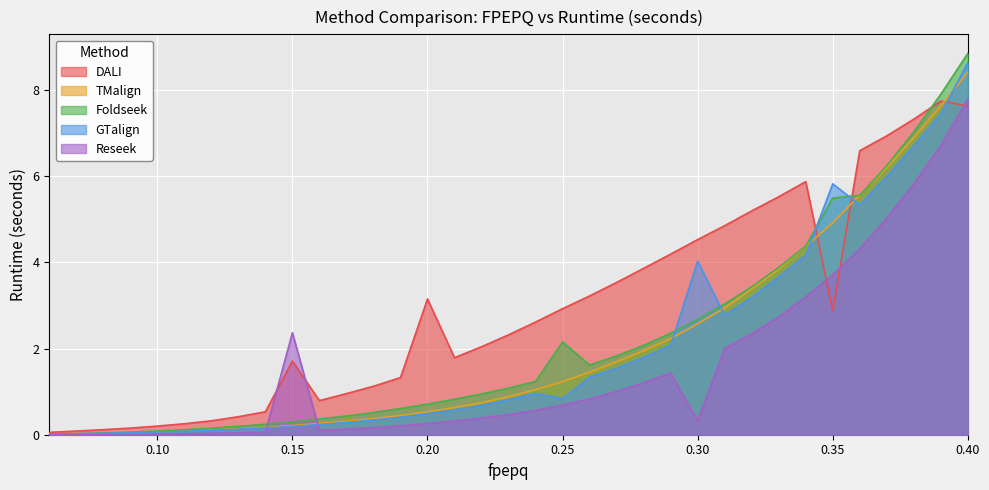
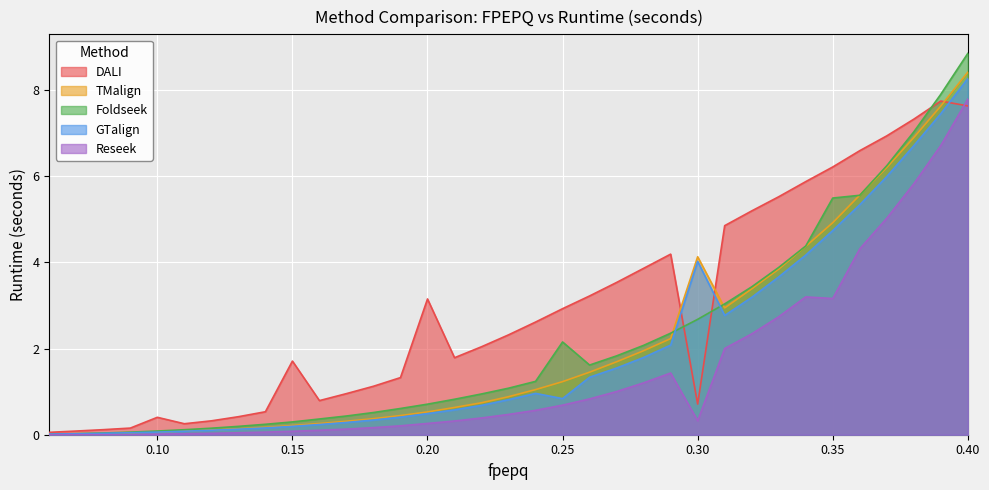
DALI, 0.10: 0.2 -> 0.4
Reseek, 0.15: 2.4 -> 0.1
DALI, 0.30: 4.5 -> 0.7
TMalign, 0.30: 2.6 -> 4.1
DALI, 0.35: 2.9 -> 6.2
GTalign, 0.35: 5.8 -> 4.7
Reseek, 0.35: 3.7 -> 3.2
GTalign, 0.40: 8.6 -> 8.3
